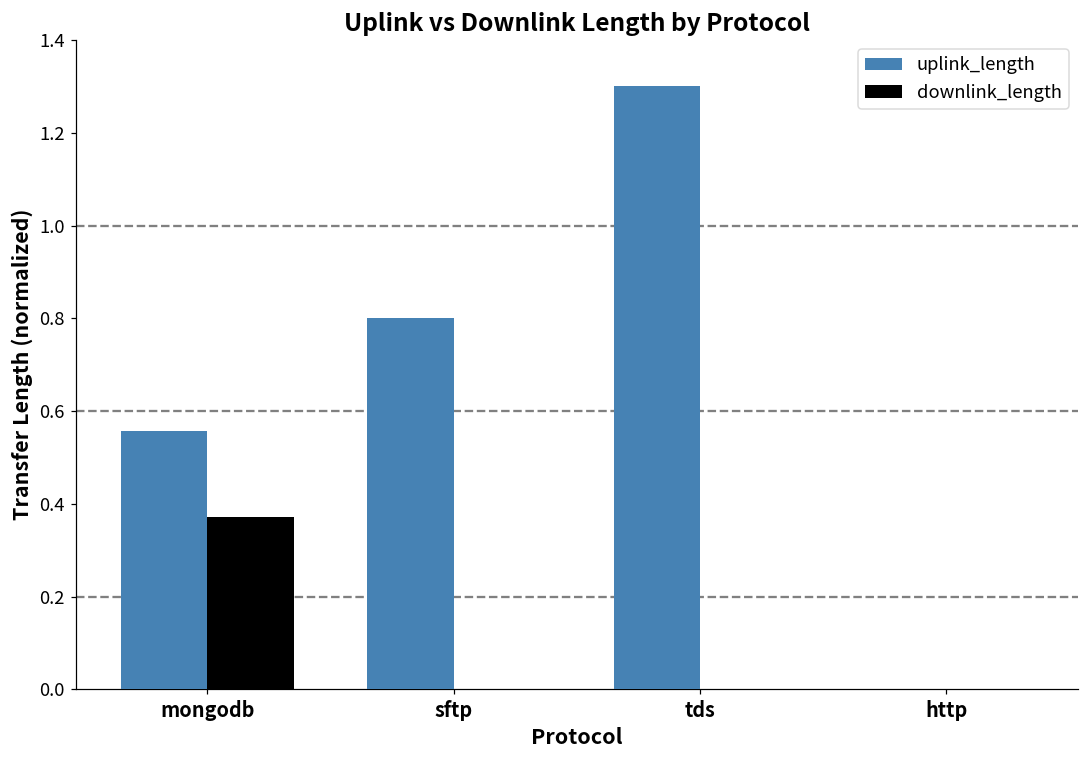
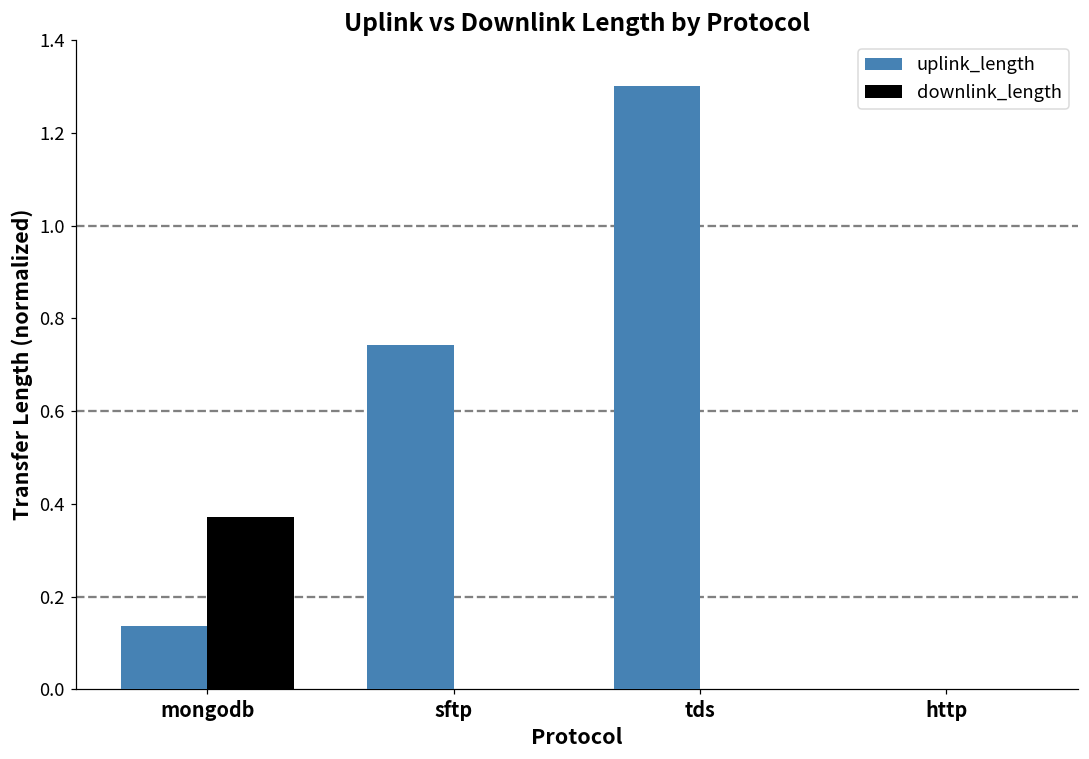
uplink_length, mongodb: 0.56 -> 0.14
uplink_length, sftp: 0.80 -> 0.74
